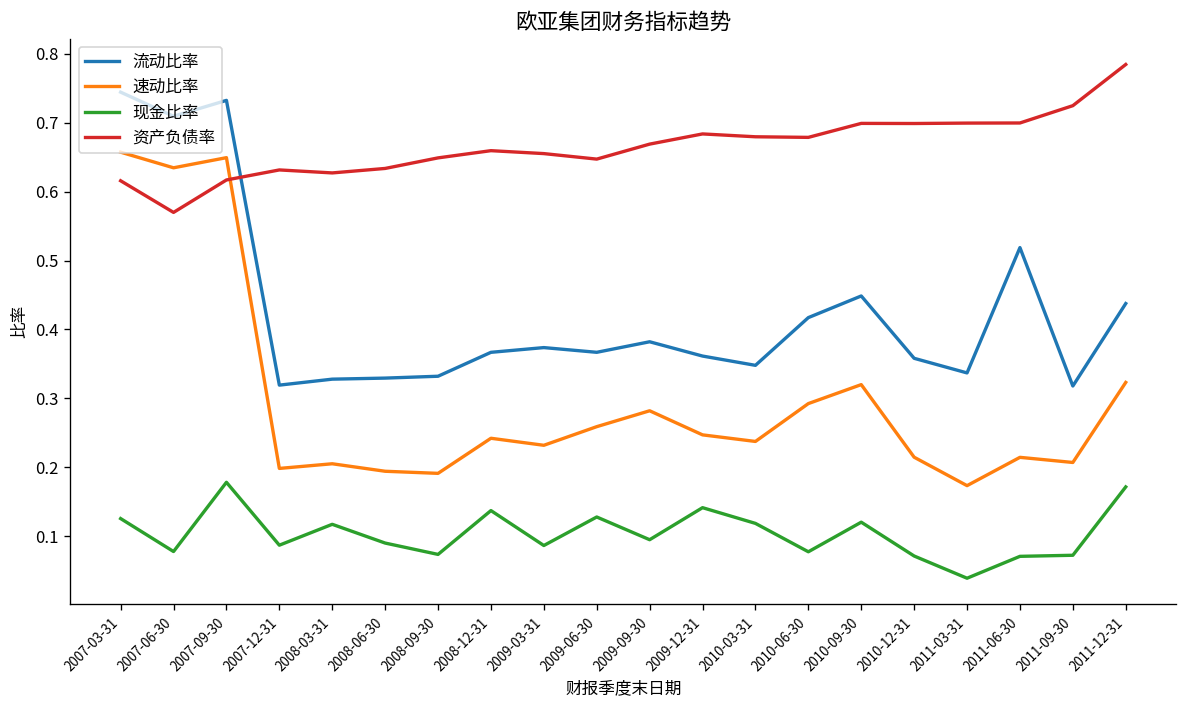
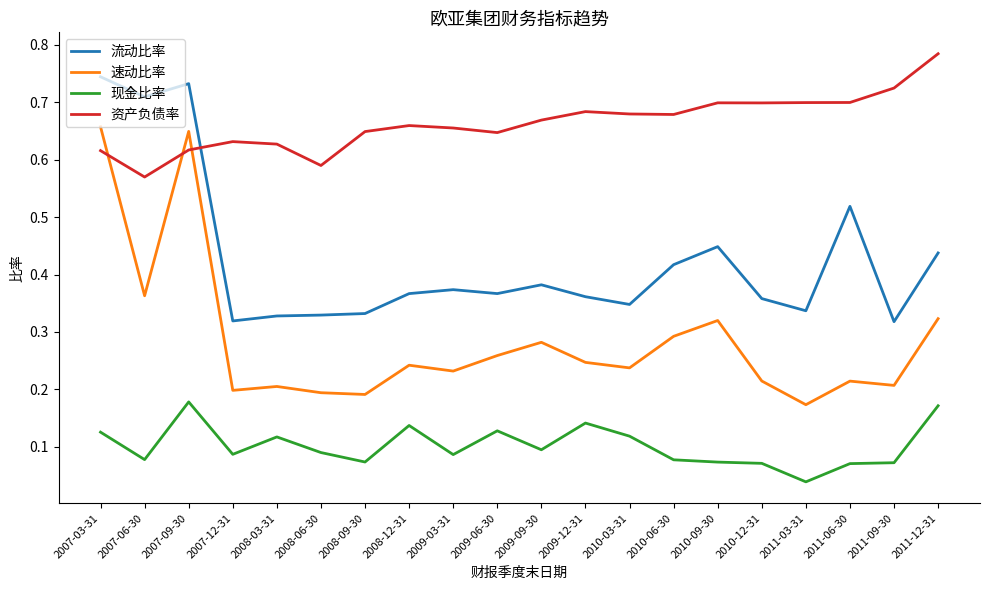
速动比率, 2007-06-30: 0.63 -> 0.36
资产负债率, 2008-06-30: 0.63 -> 0.59
现金比率, 2010-09-30: 0.12 -> 0.07
